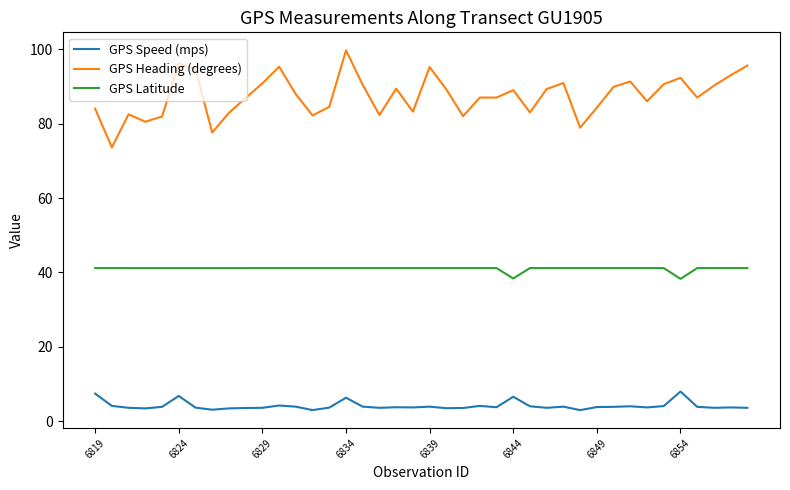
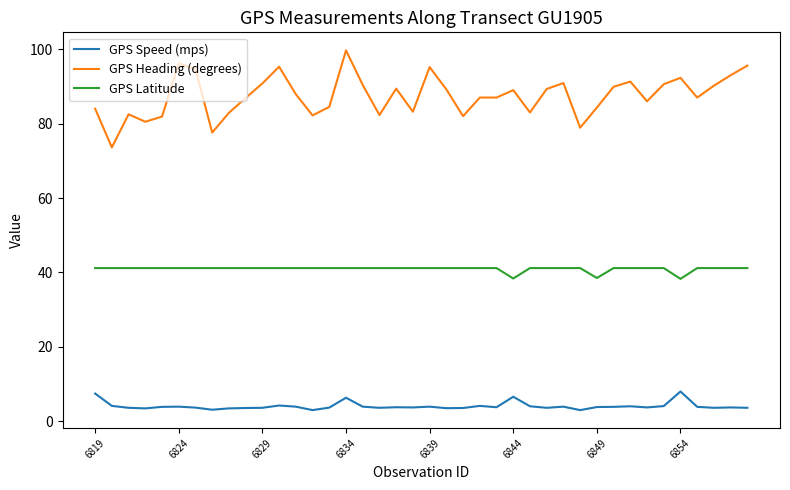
GPS Speed (mps), 6824: 7 -> 4
GPS Latitude, 6849: 41 -> 38
